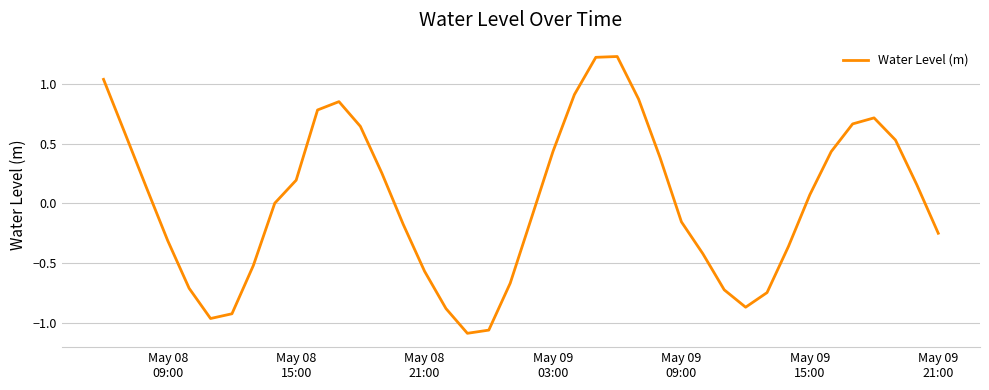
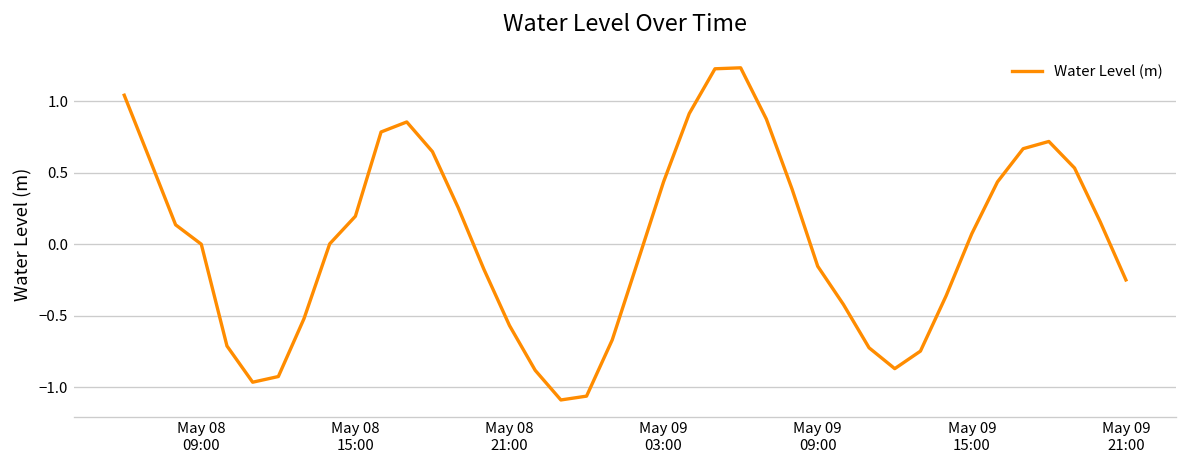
May 08 09:00: -0.31 -> 0.00
